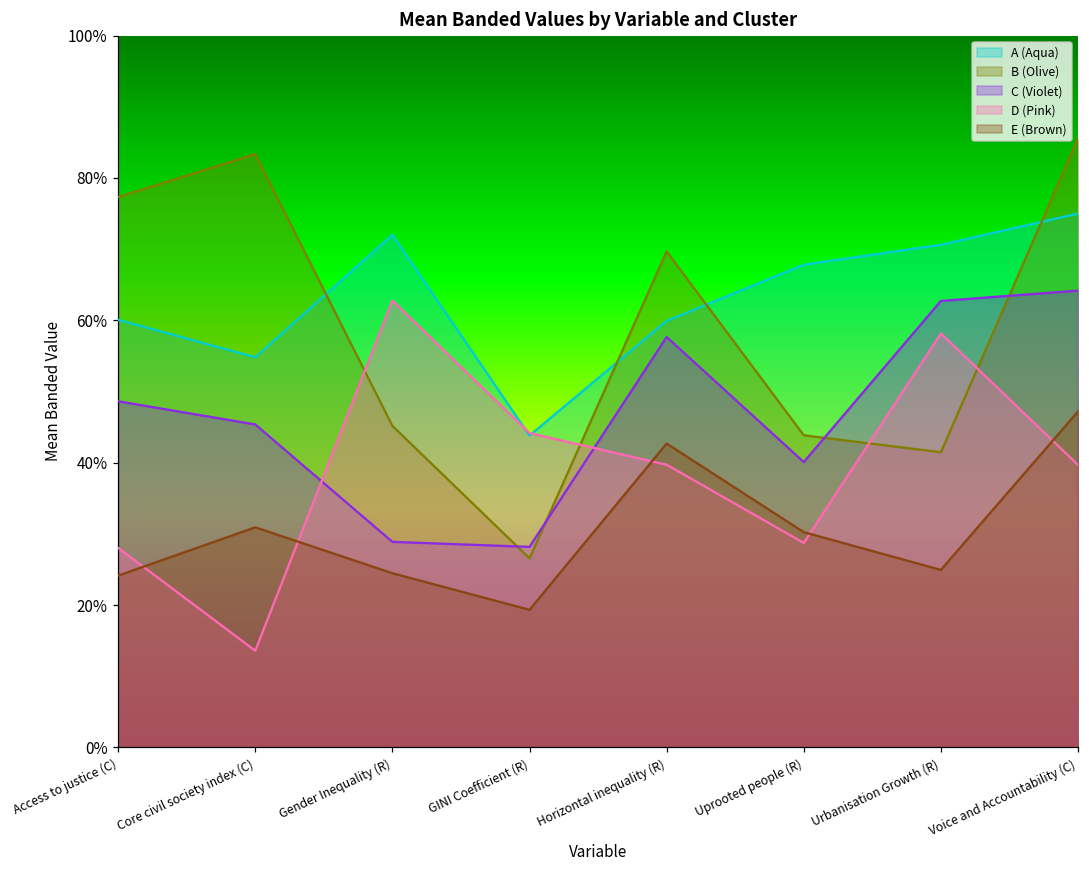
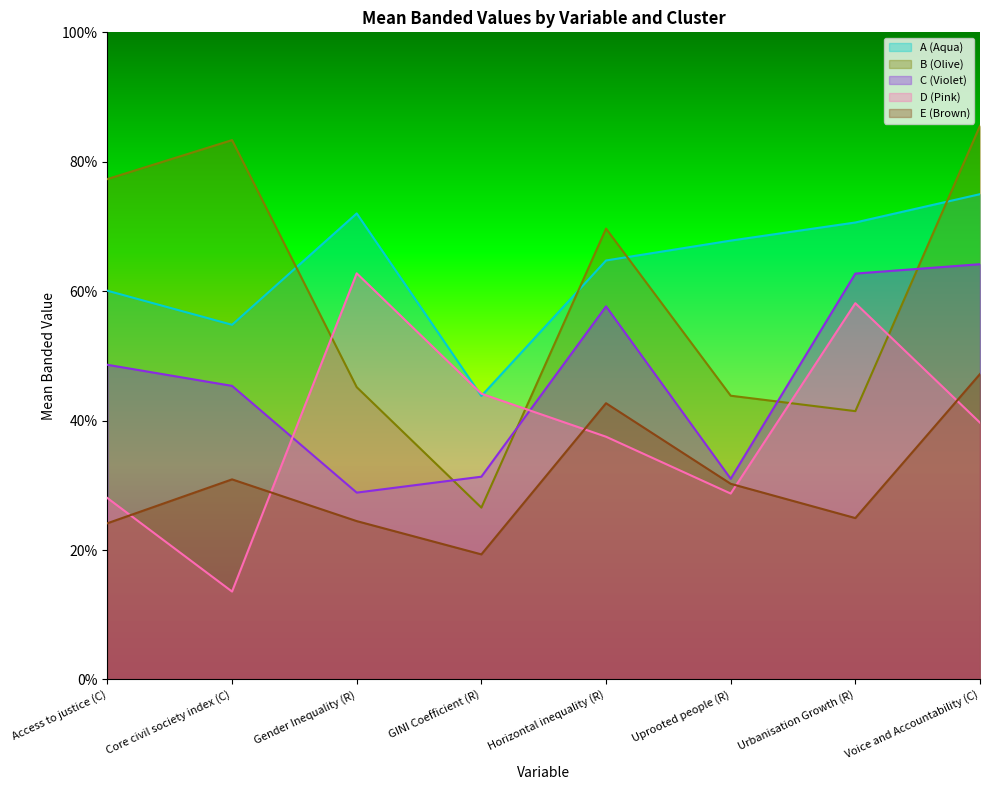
C (Violet), GINI Coefficient (R): 28% -> 31%
A (Aqua), Horizontal inequality (R): 60% -> 65%
D (Pink), Horizontal inequality (R): 40% -> 38%
C (Violet), Uprooted people (R): 40% -> 31%
